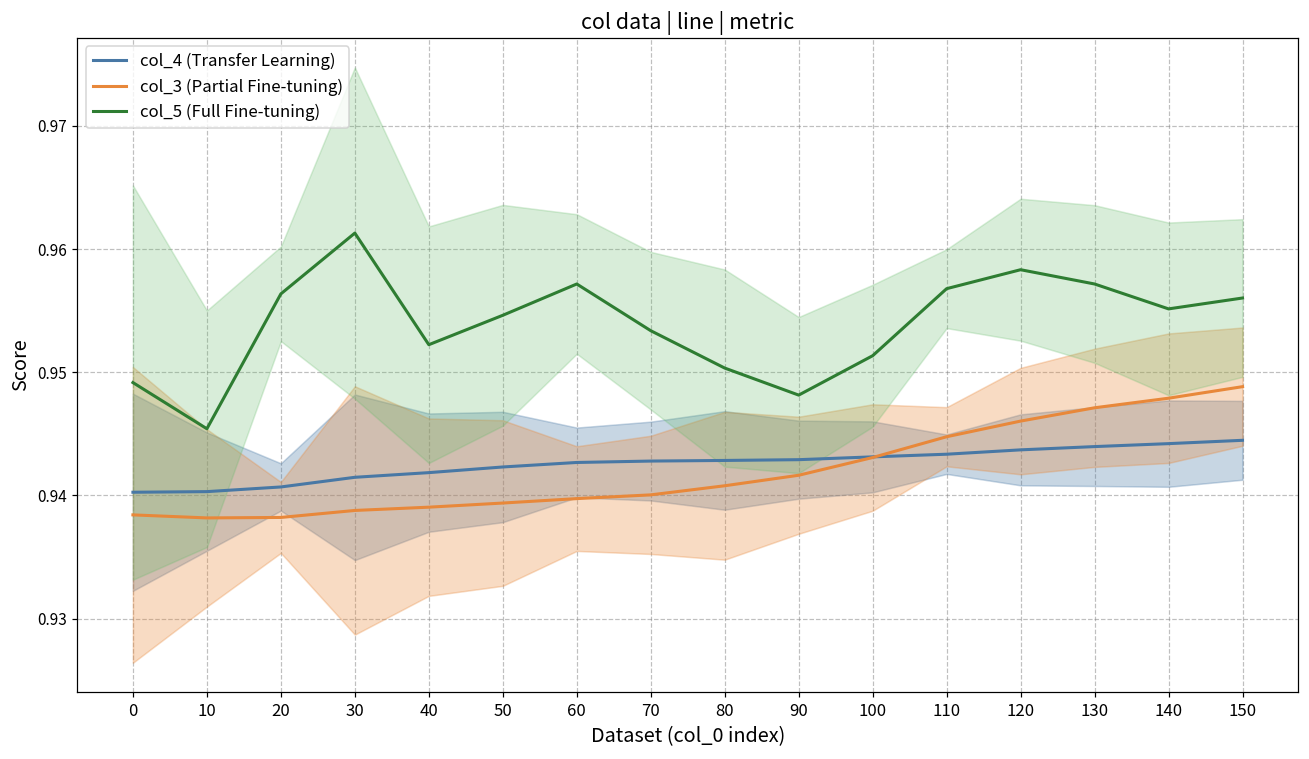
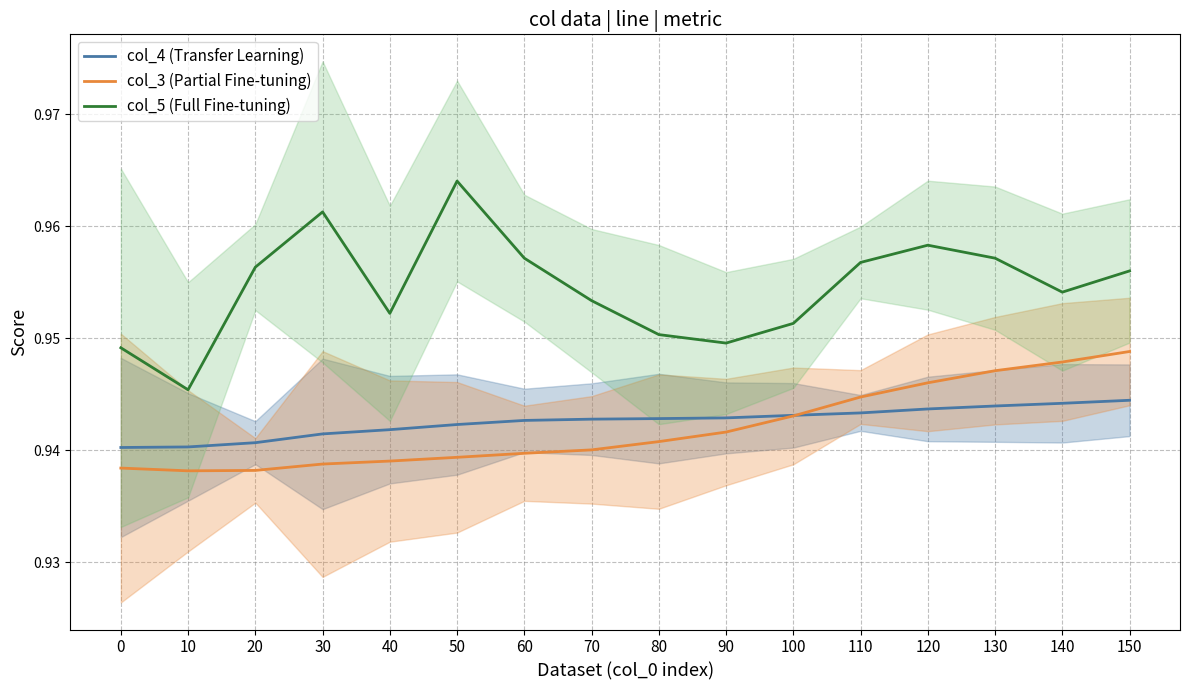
col_5 (Full Fine-tuning), 50: 0.9546 -> 0.9641
col_5 (Full Fine-tuning), 90: 0.9481 -> 0.9496
col_5 (Full Fine-tuning), 140: 0.9551 -> 0.9541
